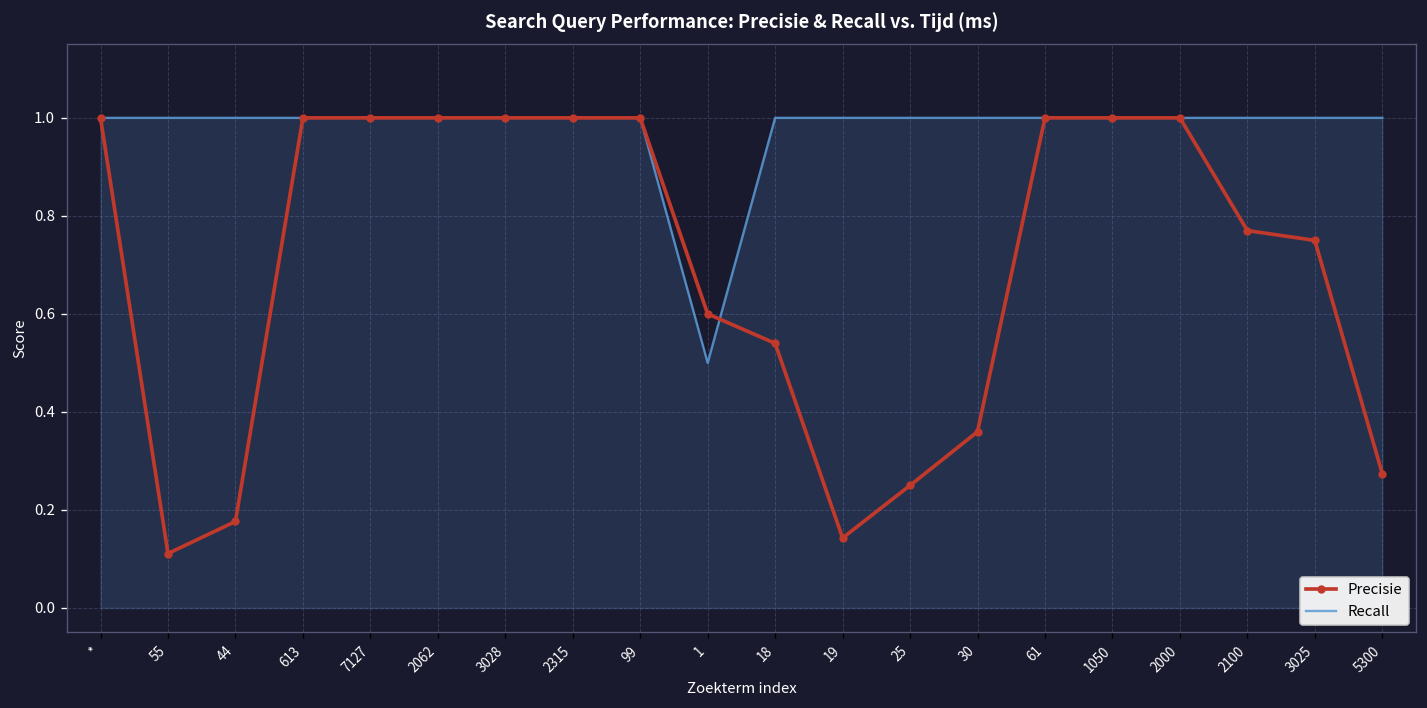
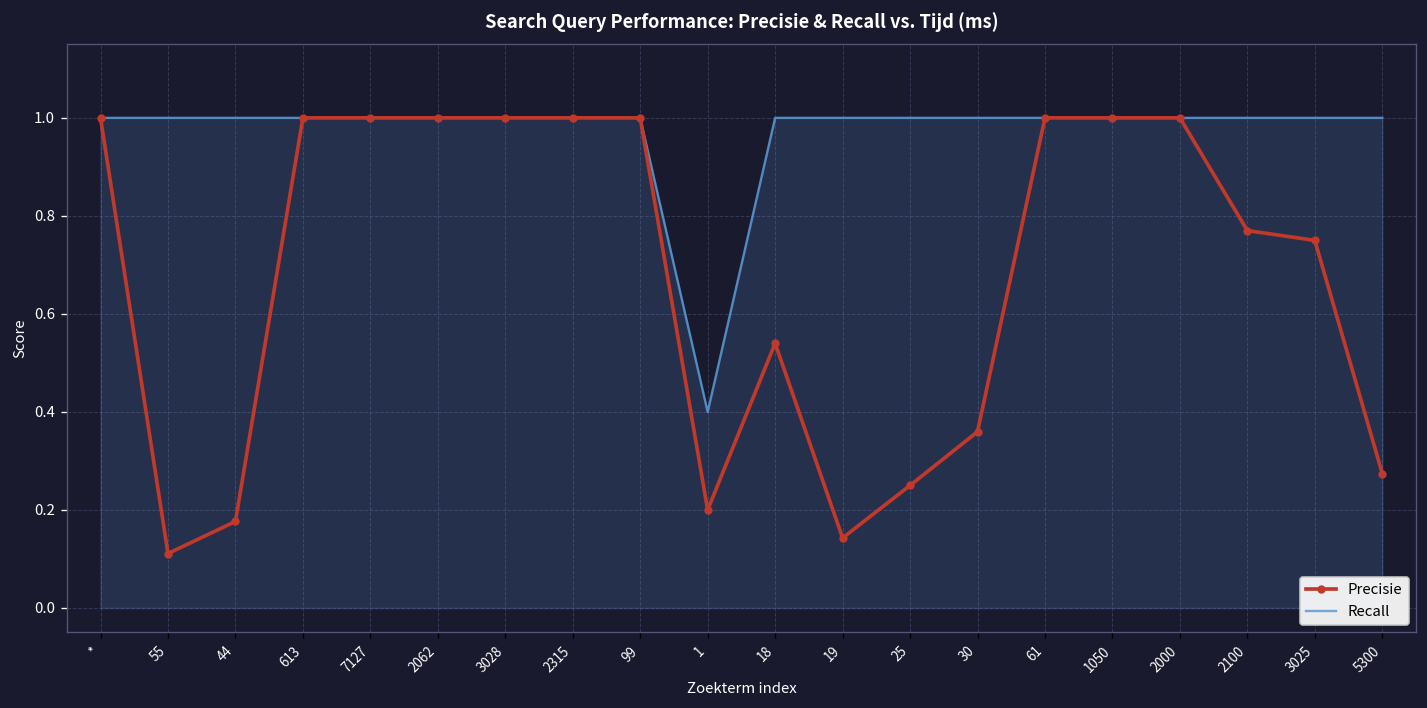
Precisie, 1: 0.6 -> 0.2
Recall, 1: 0.5 -> 0.4
